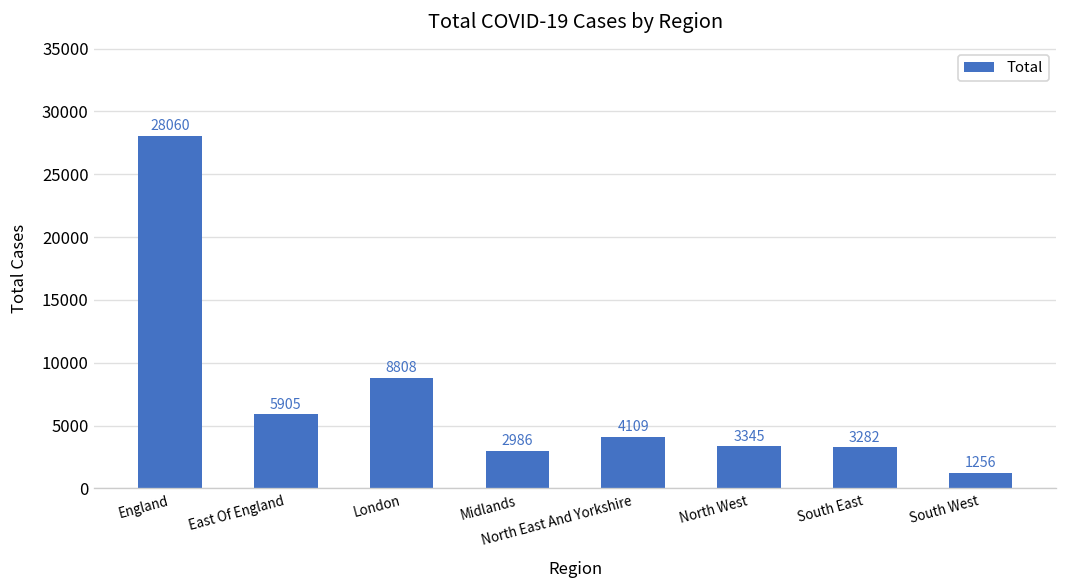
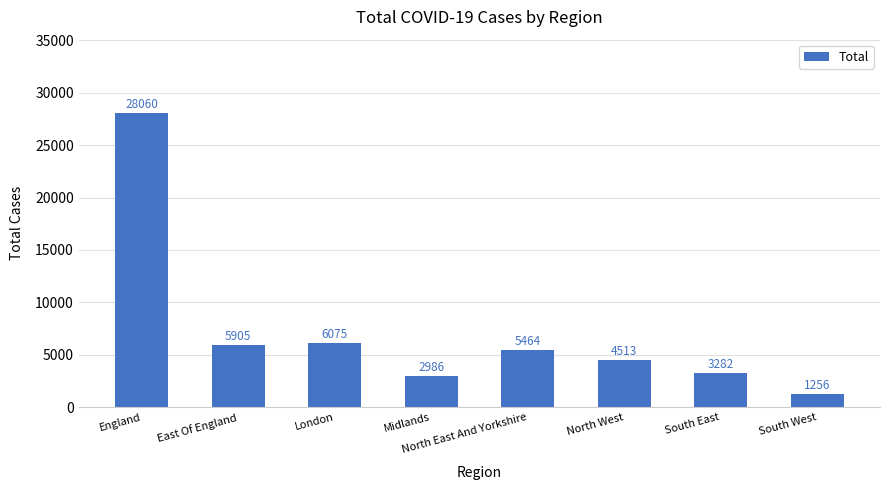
London: 8808 -> 6075
North East And Yorkshire: 4109 -> 5464
North West: 3345 -> 4513
